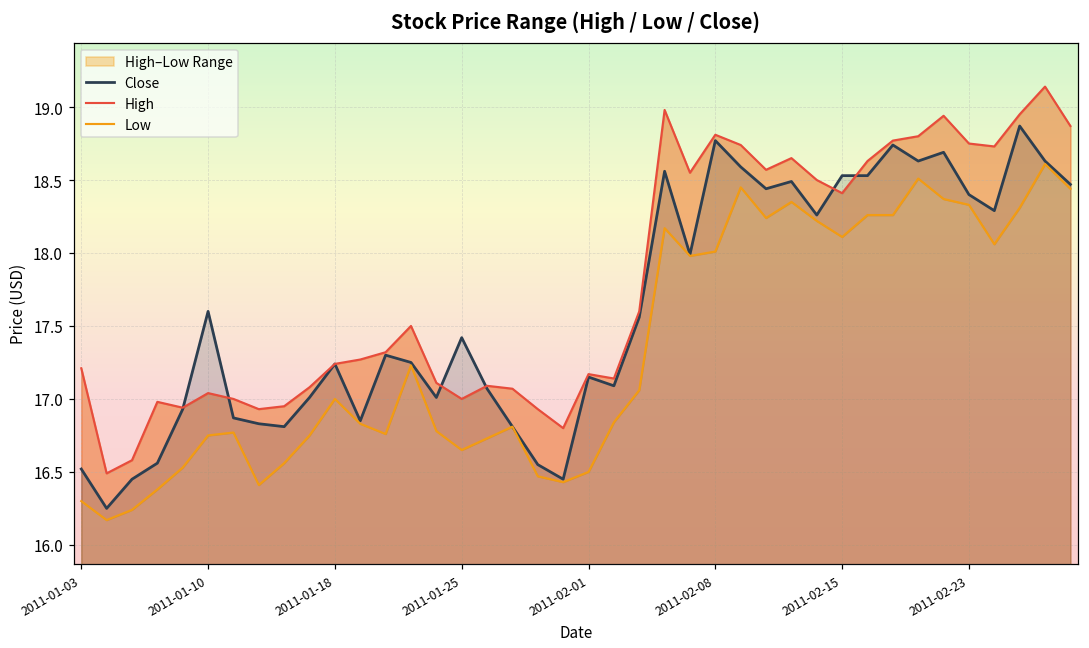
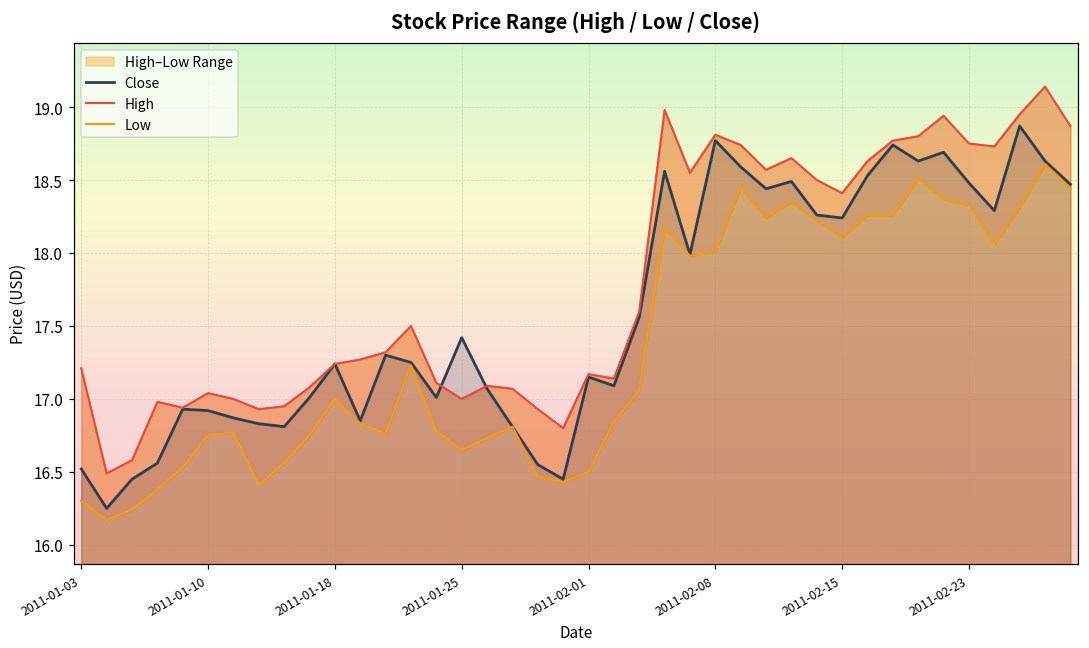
Close, 2011-01-10: 17.60 -> 16.92
Close, 2011-02-15: 18.53 -> 18.24
Close, 2011-02-23: 18.40 -> 18.48
